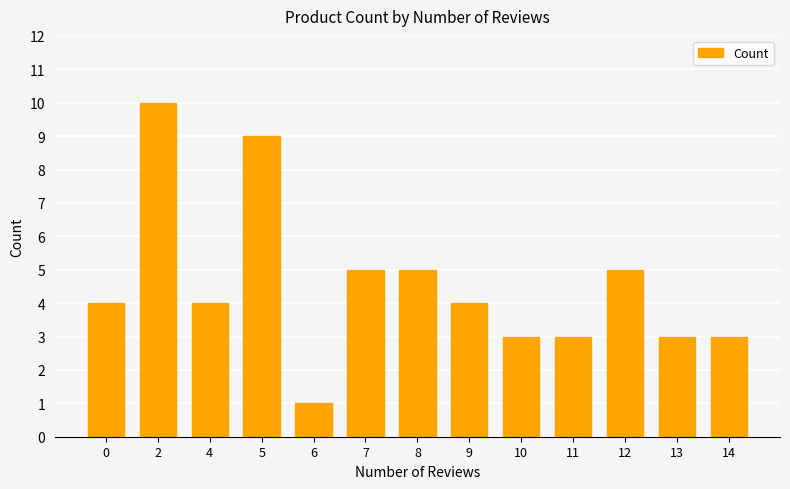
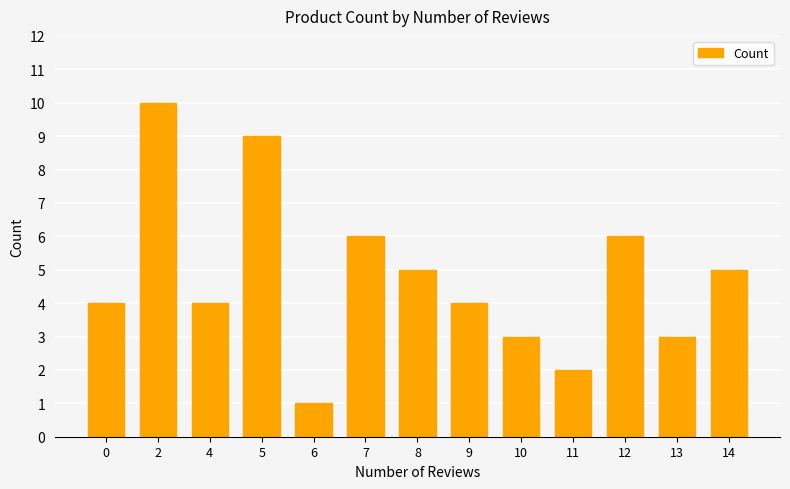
7: 5 -> 6
11: 3 -> 2
12: 5 -> 6
14: 3 -> 5
